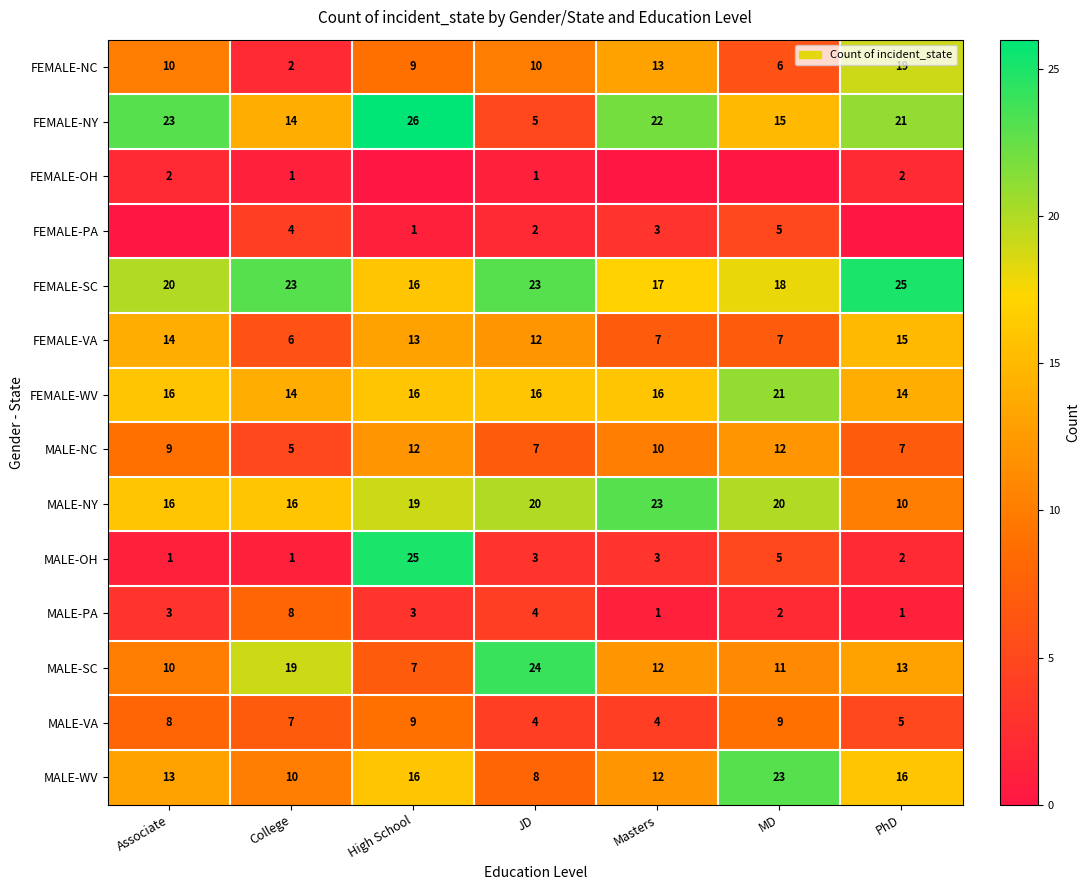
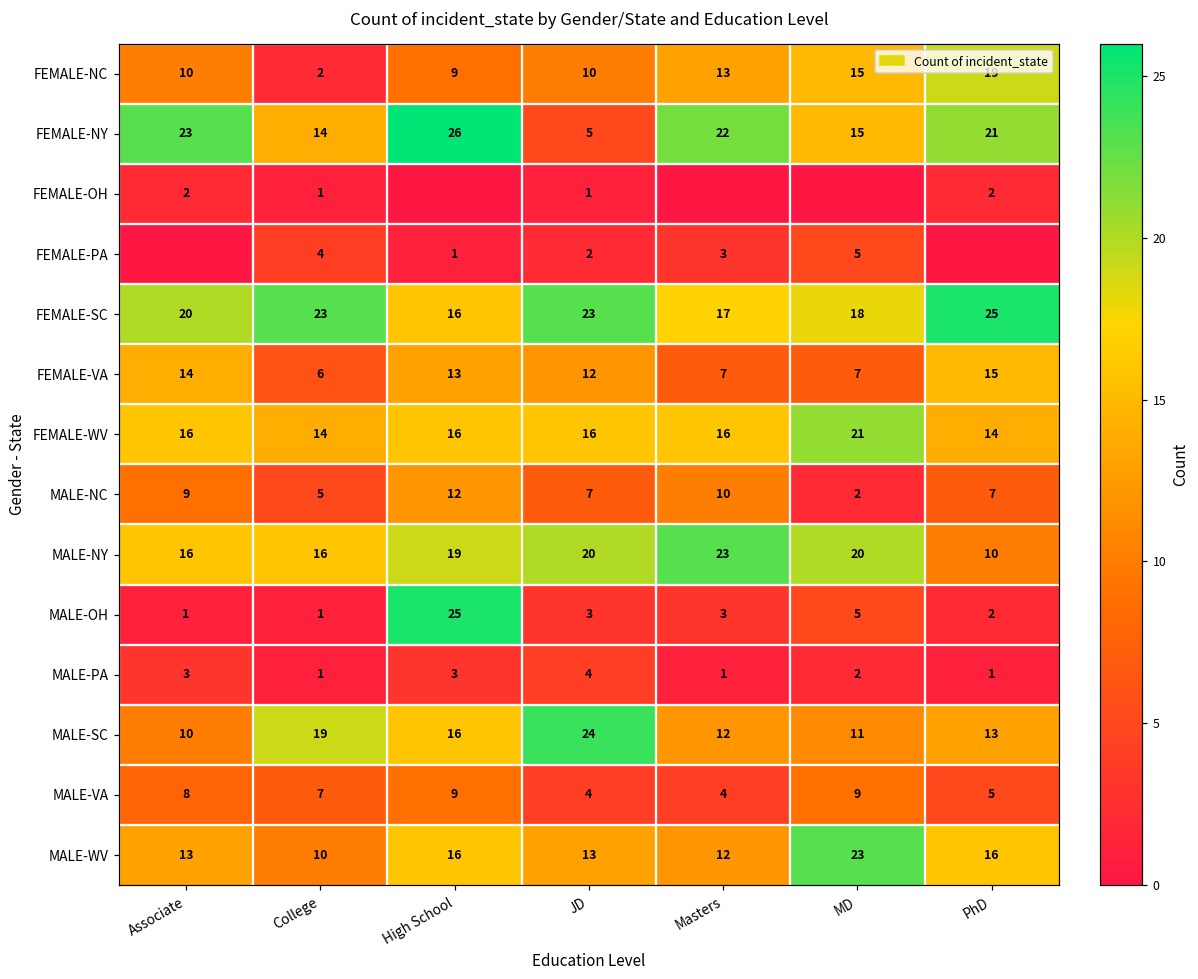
FEMALE-NC, MD: 6 -> 15
MALE-NC, MD: 12 -> 2
MALE-PA, College: 8 -> 1
MALE-SC, High School: 7 -> 16
MALE-WV, JD: 8 -> 13
